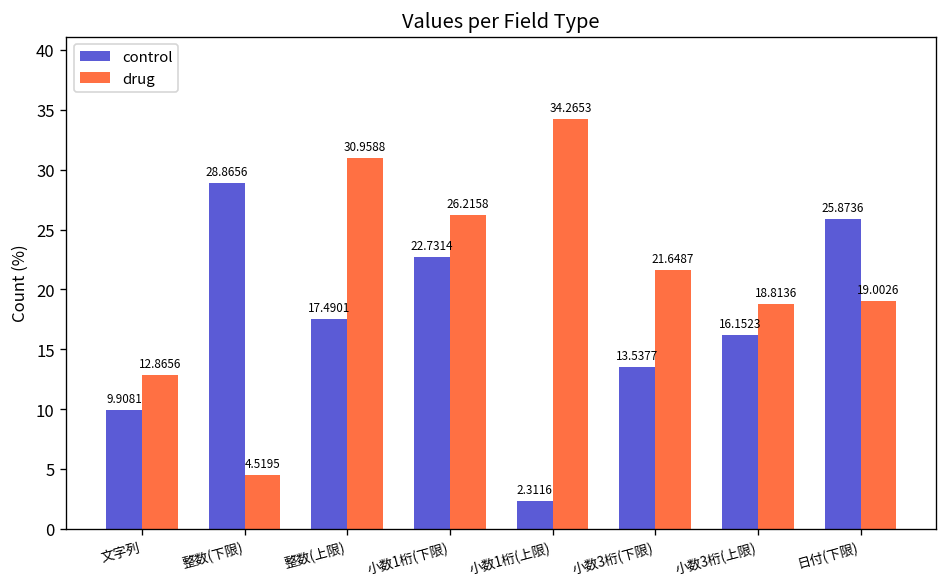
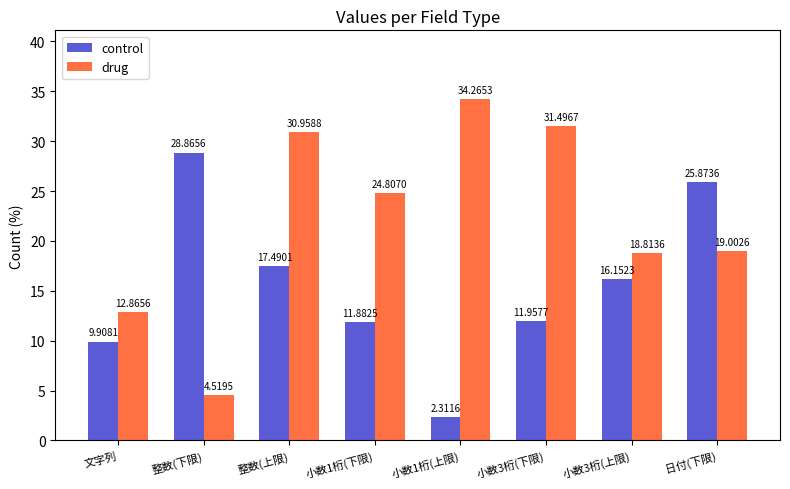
control, 小数1桁(下限): 22.7314 -> 11.8825
drug, 小数1桁(下限): 26.2158 -> 24.8070
control, 小数3桁(下限): 13.5377 -> 11.9577
drug, 小数3桁(下限): 21.6487 -> 31.4967
